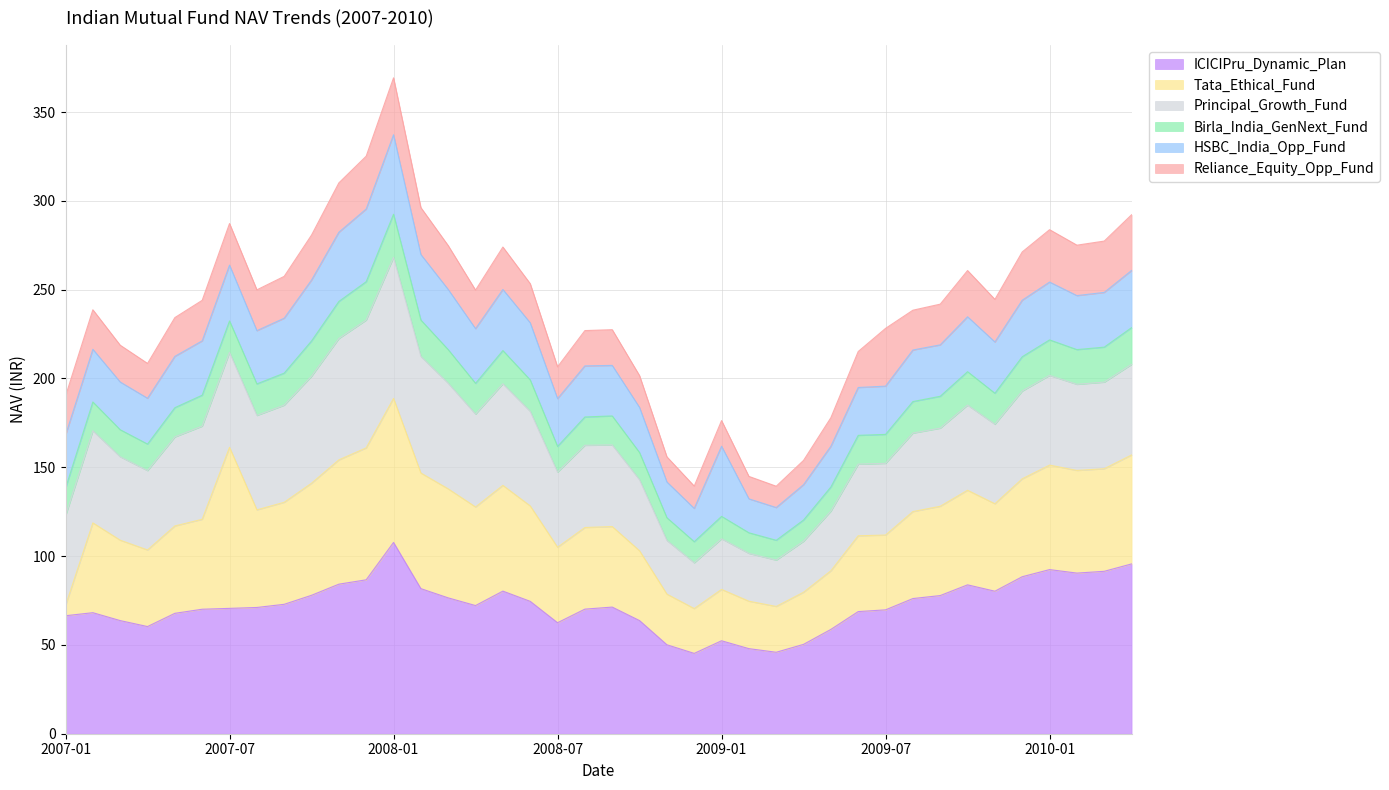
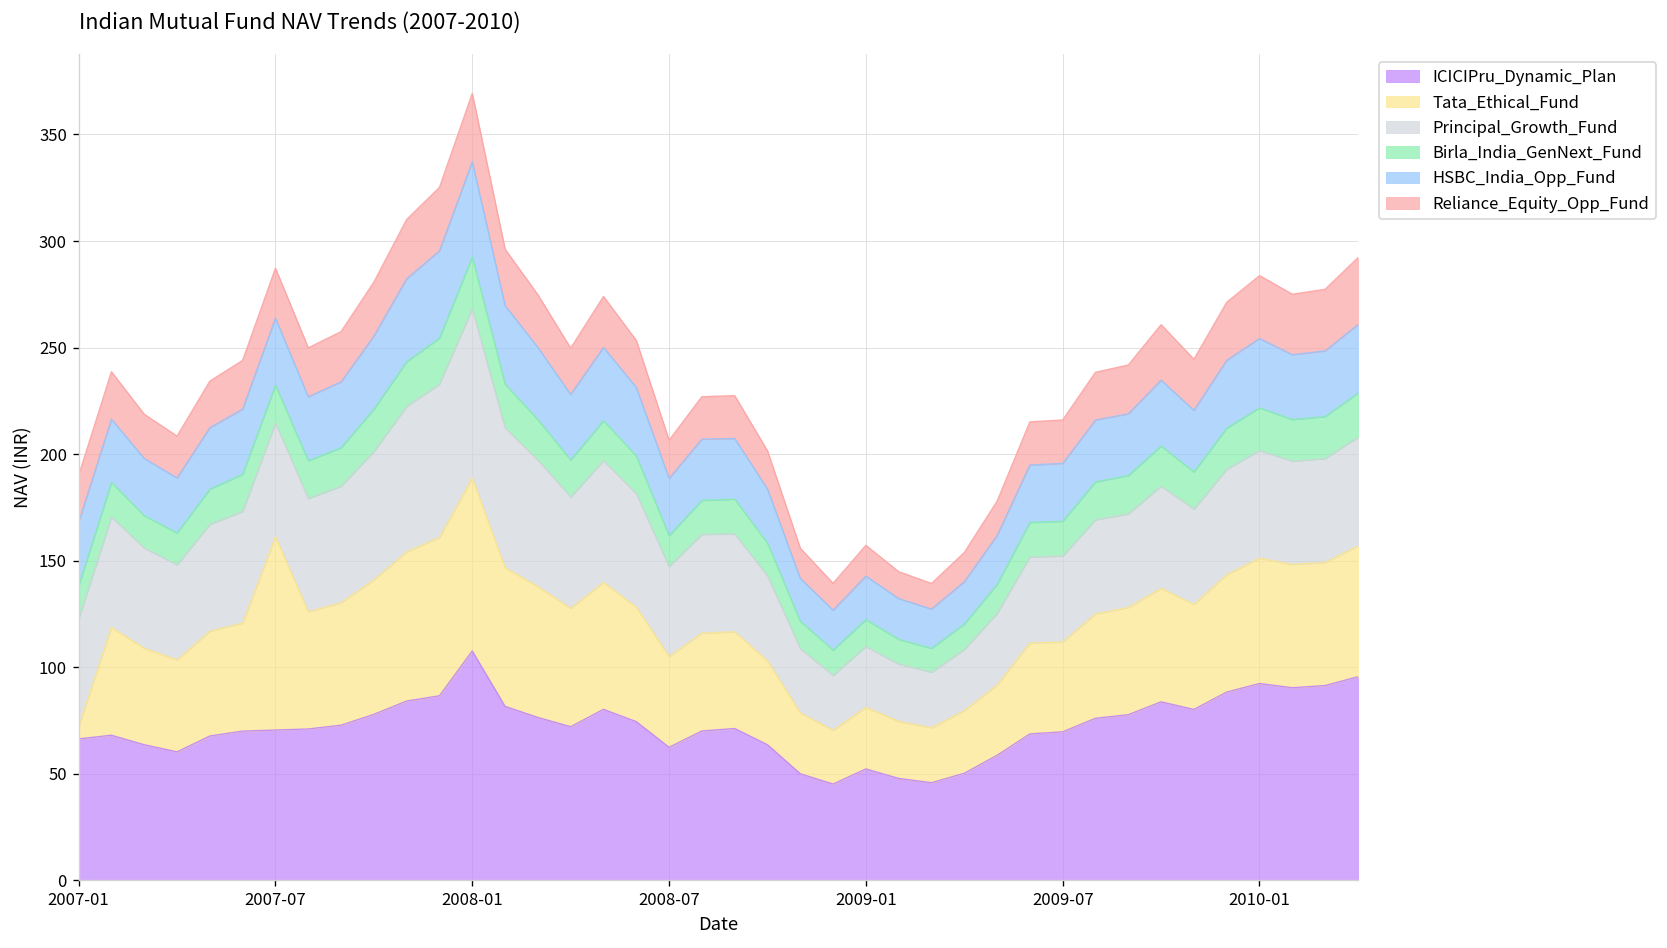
HSBC_India_Opp_Fund, 2009-01: 39 -> 20
Reliance_Equity_Opp_Fund, 2009-07: 33 -> 20
